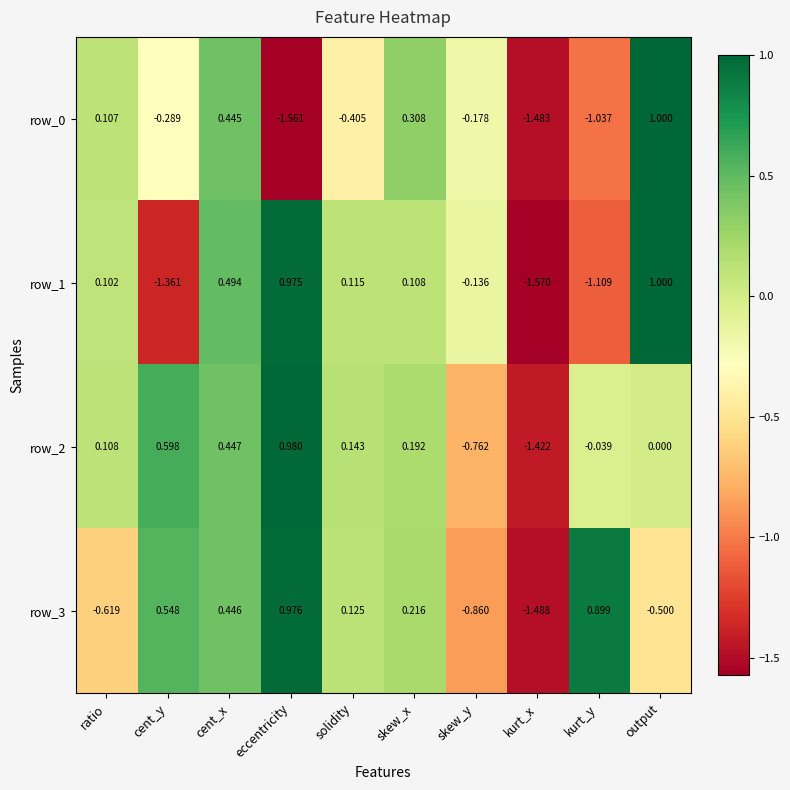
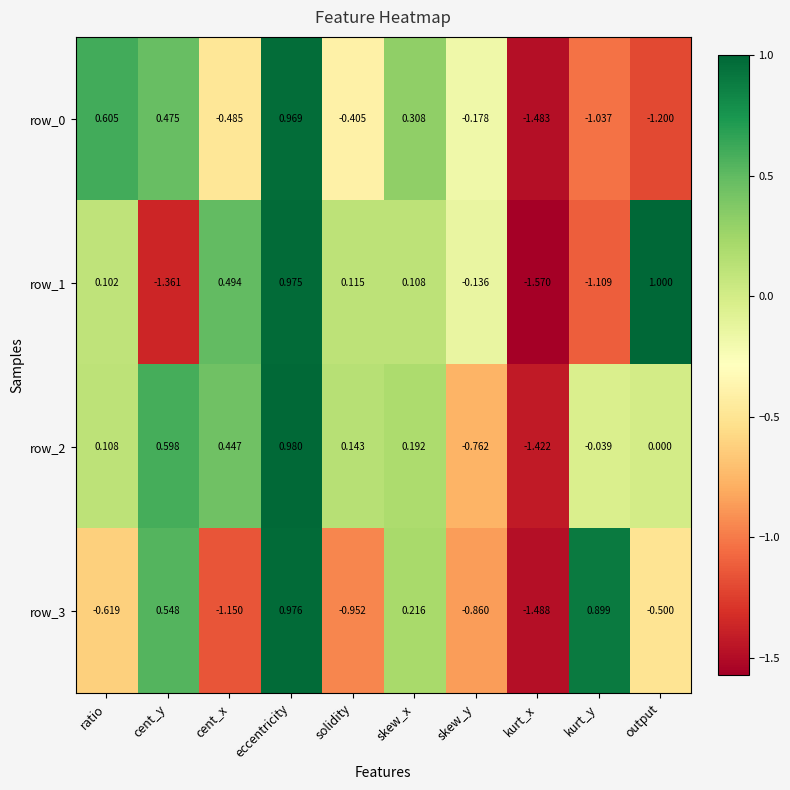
row_0, ratio: 0.107 -> 0.605
row_0, cent_y: -0.289 -> 0.475
row_0, cent_x: 0.445 -> -0.485
row_0, eccentricity: -1.561 -> 0.969
row_0, output: 1.000 -> -1.200
row_3, cent_x: 0.446 -> -1.150
row_3, solidity: 0.125 -> -0.952
